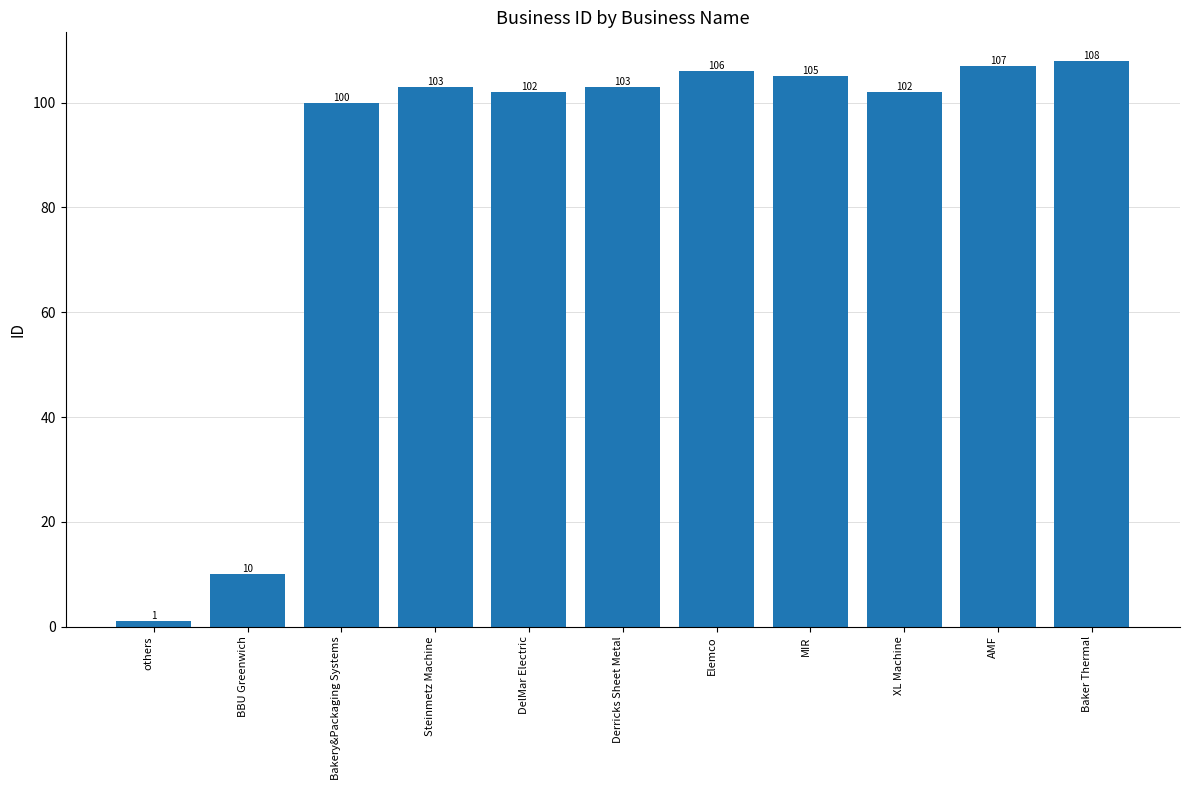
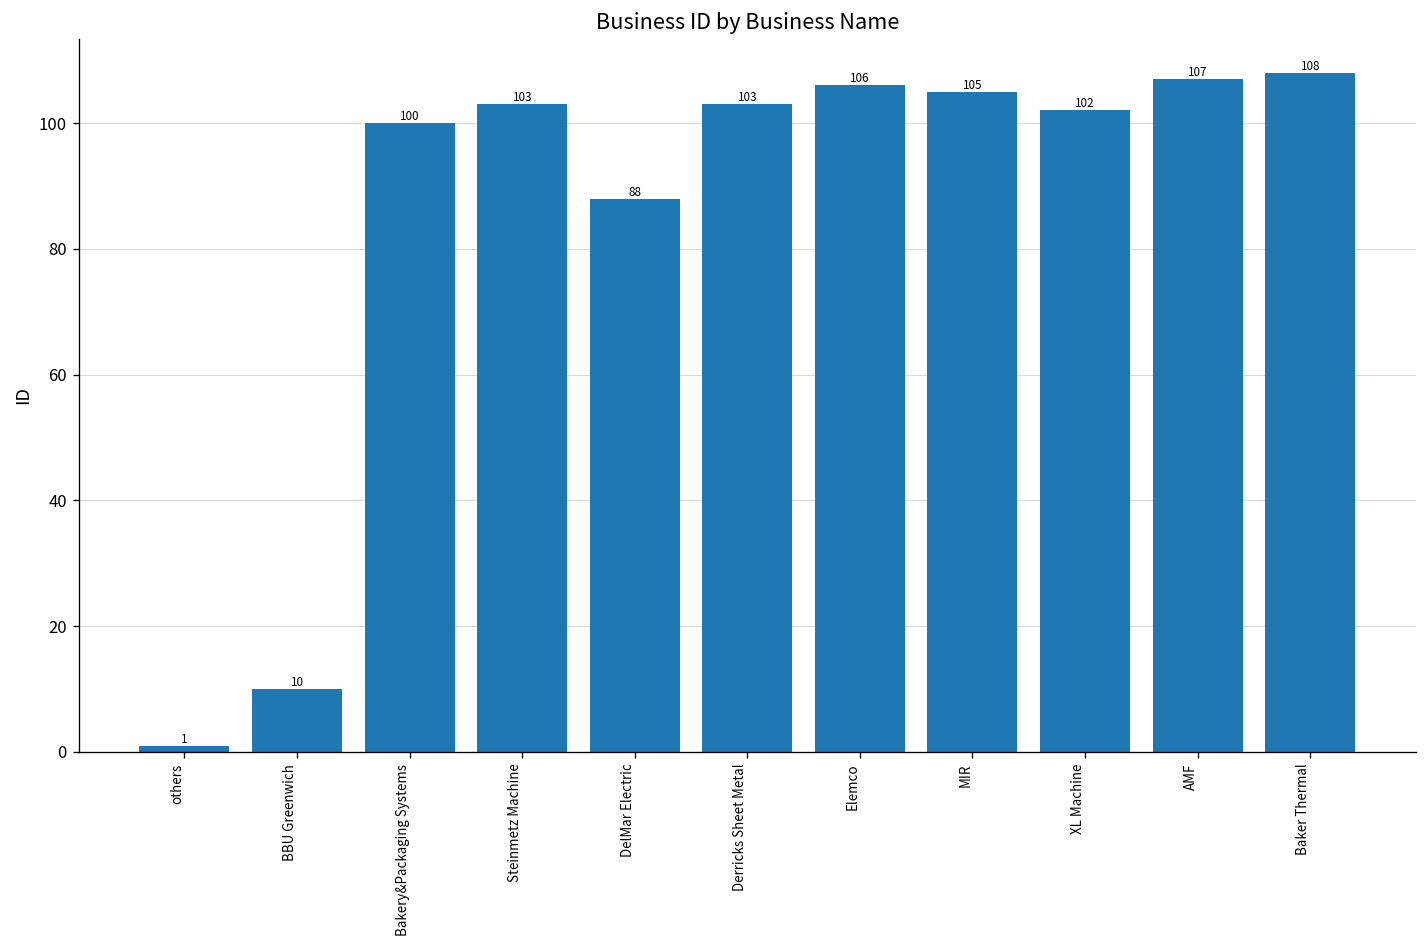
DelMar Electric: 102 -> 88
